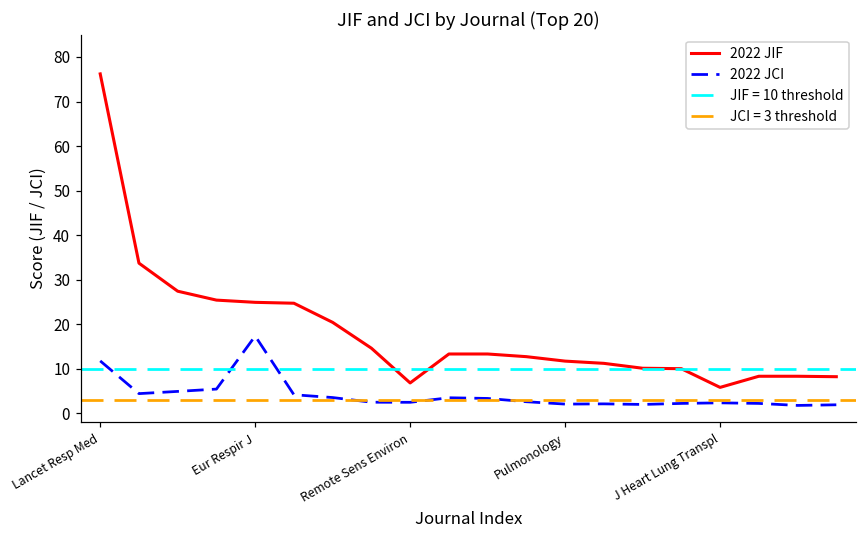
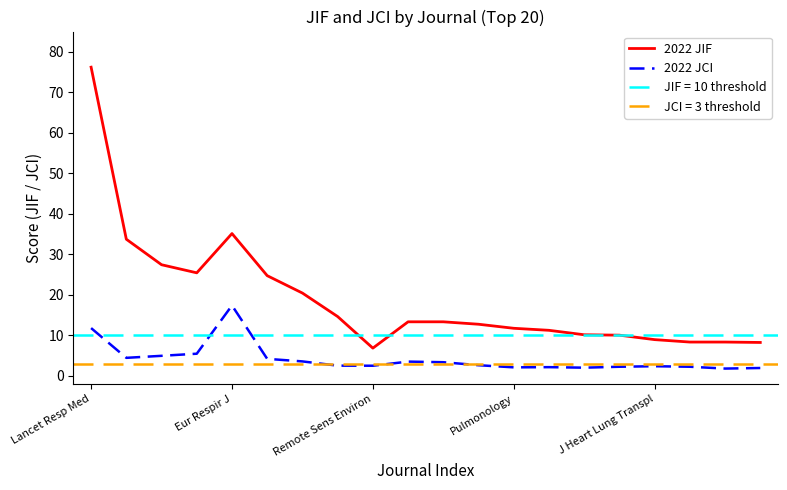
2022 JIF, Eur Respir J: 25 -> 35
2022 JIF, J Heart Lung Transpl: 6 -> 9
